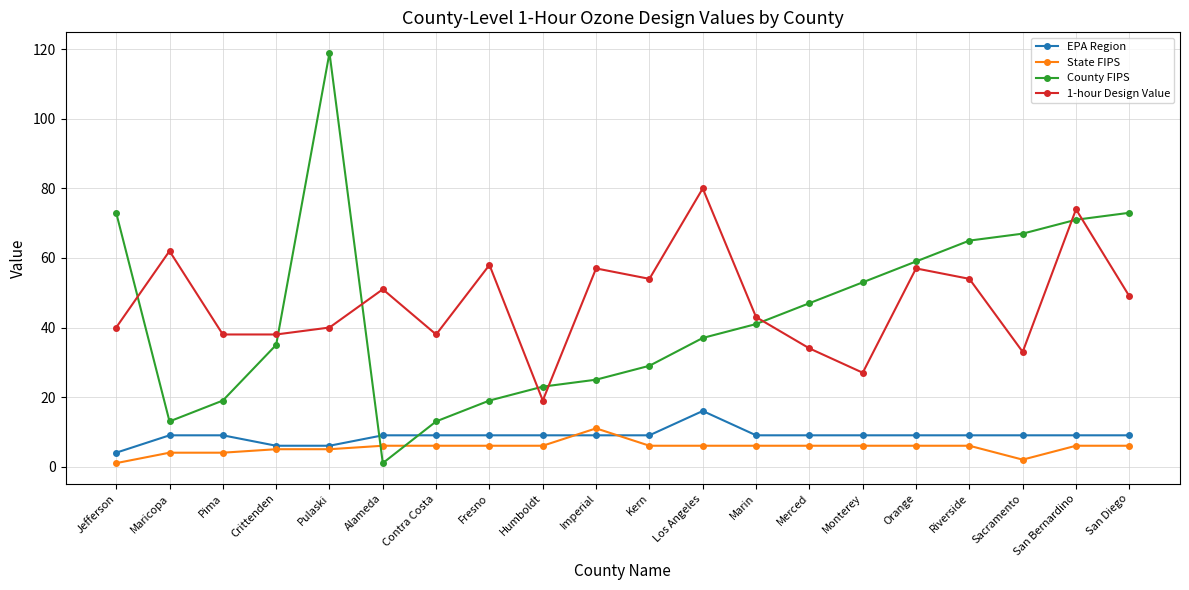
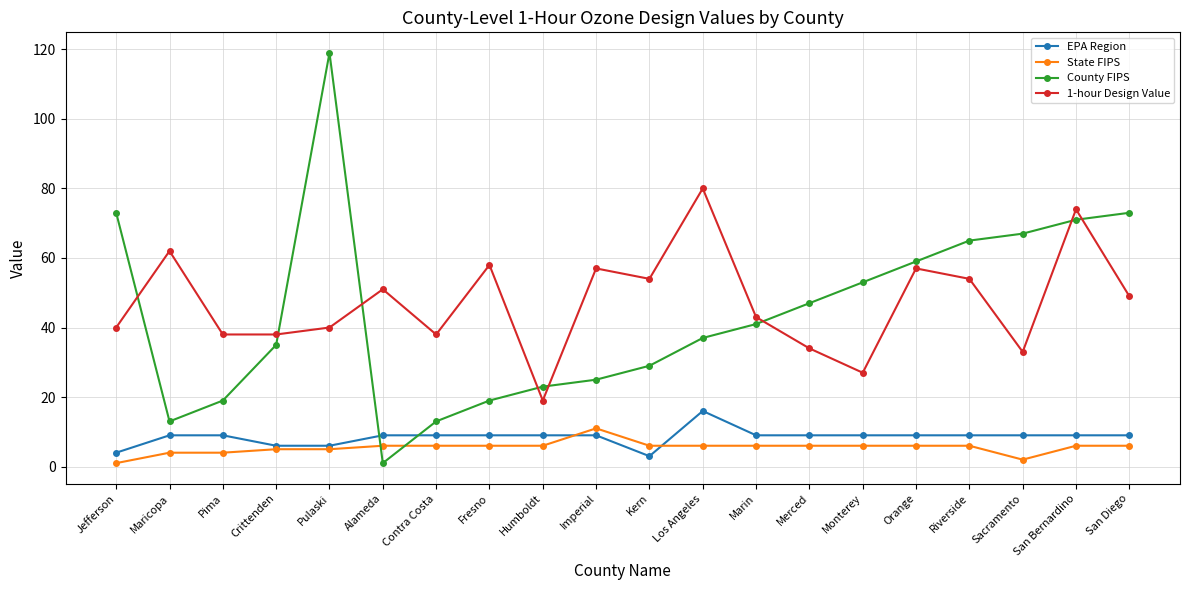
EPA Region, Kern: 9 -> 3
